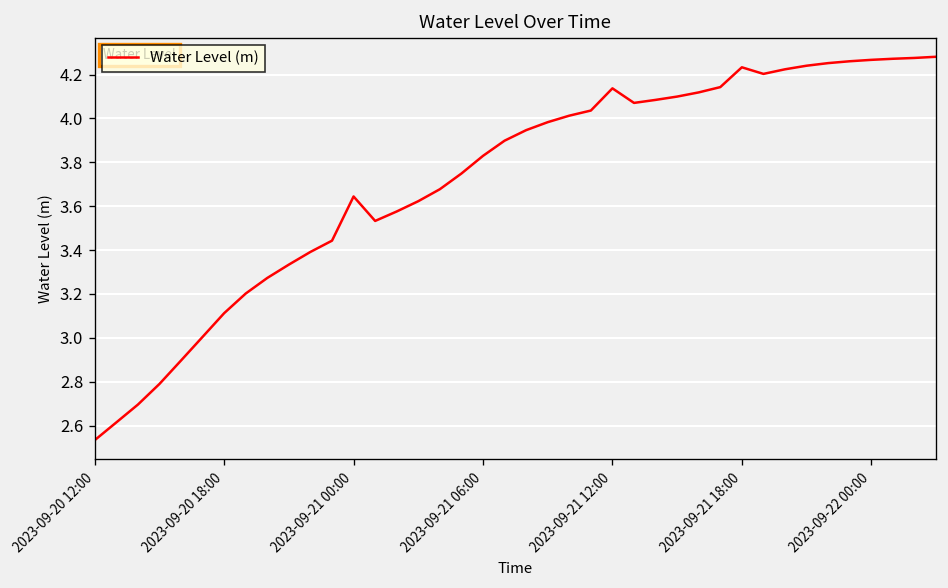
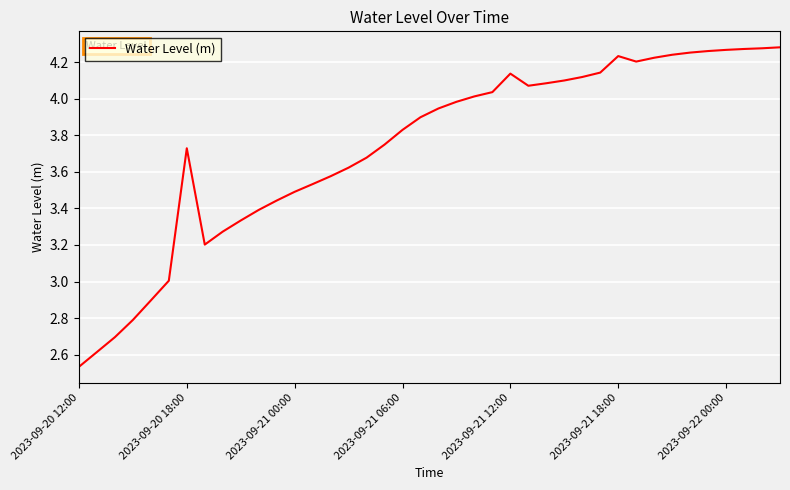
2023-09-20 18:00: 3.11 -> 3.73
2023-09-21 00:00: 3.64 -> 3.49
